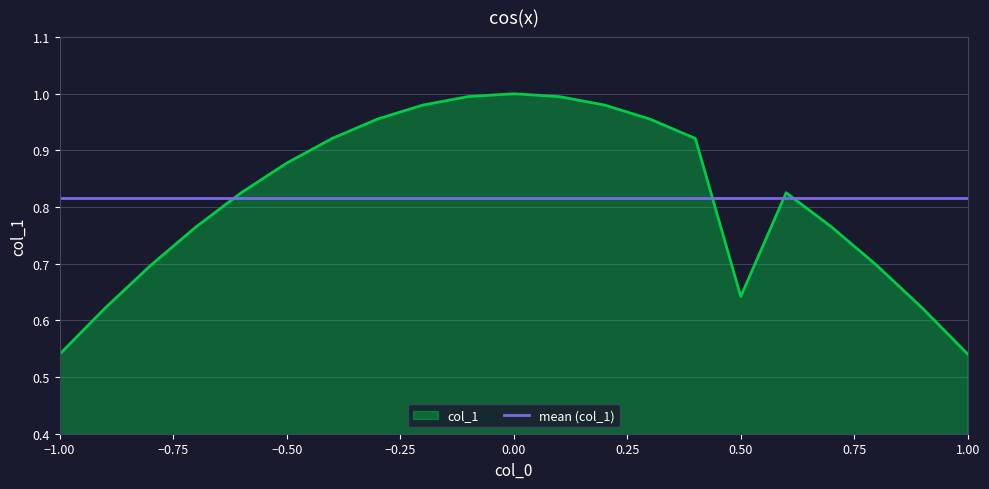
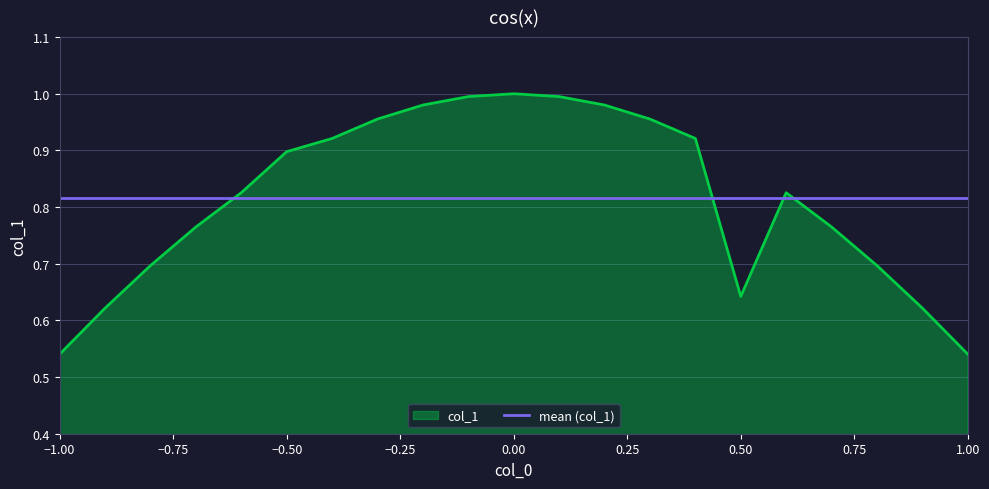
−0.50: 0.88 -> 0.90
